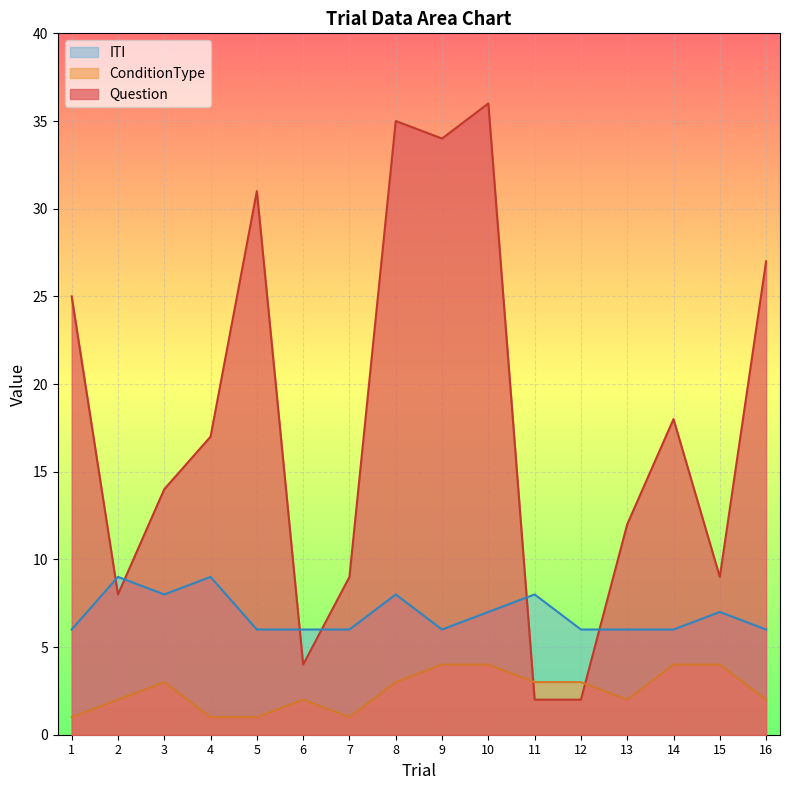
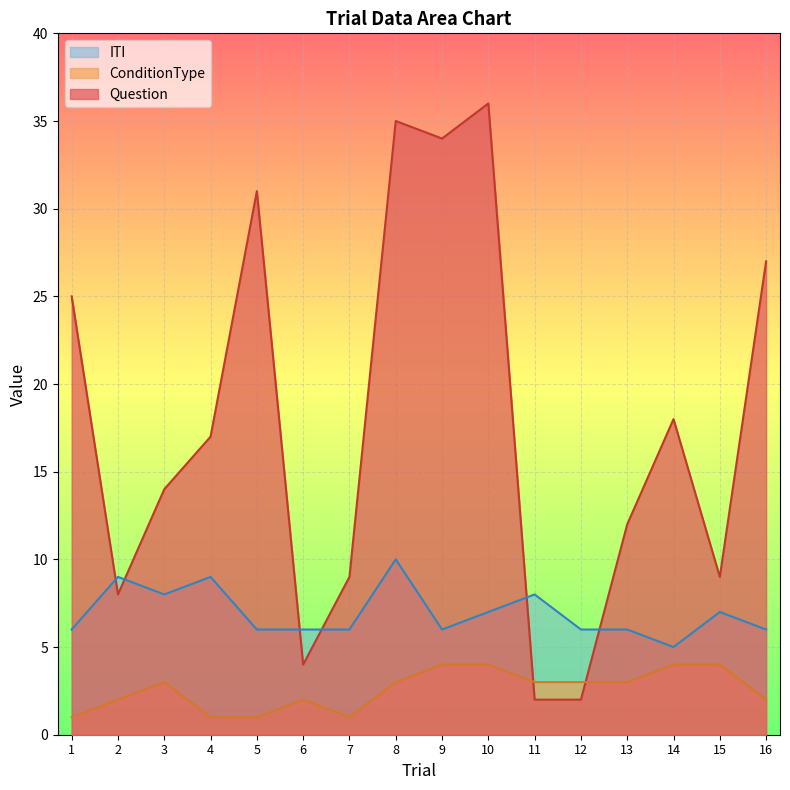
ITI, 8: 8 -> 10
ConditionType, 13: 2 -> 3
ITI, 14: 6 -> 5
